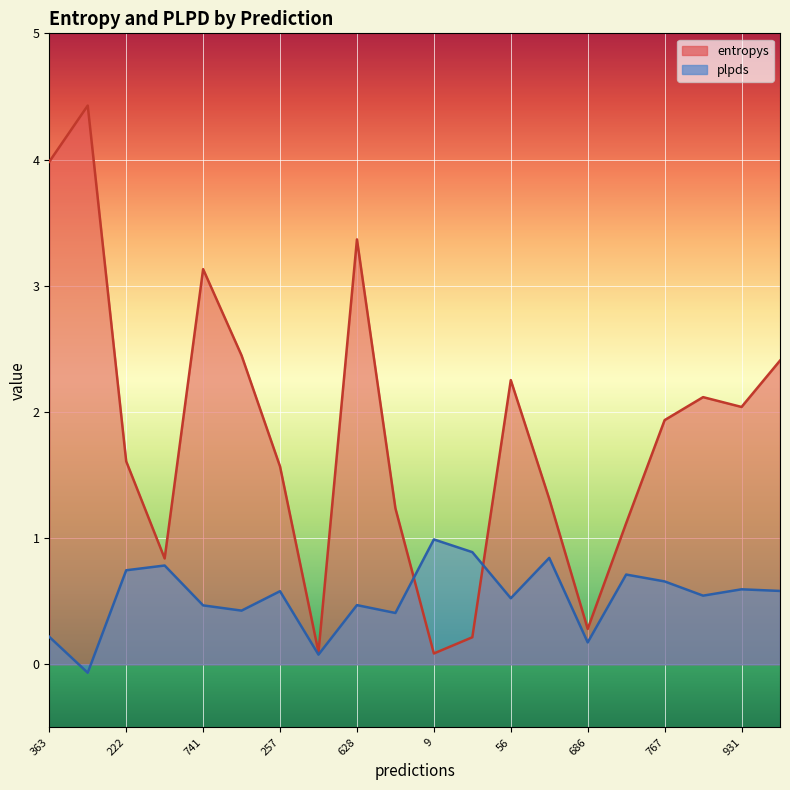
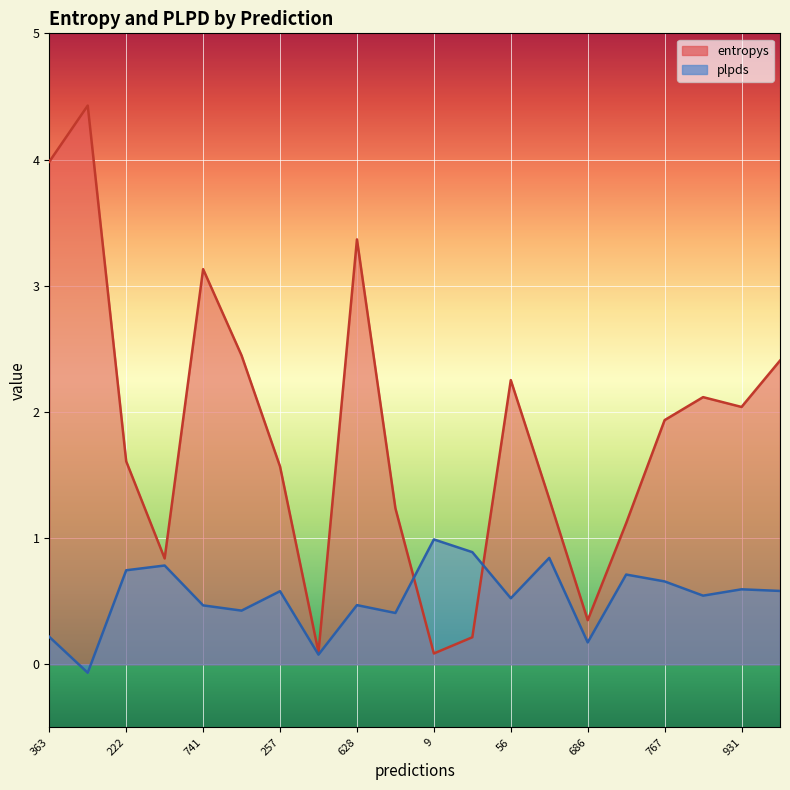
entropys, 686: 0.28 -> 0.35
